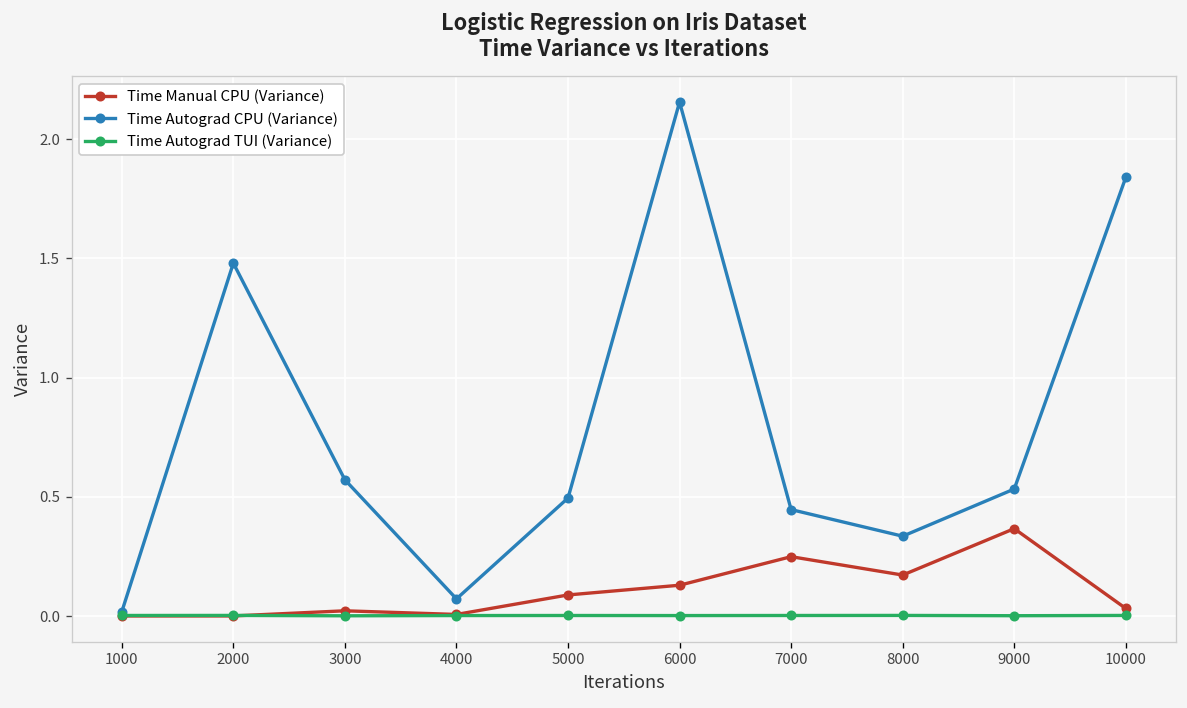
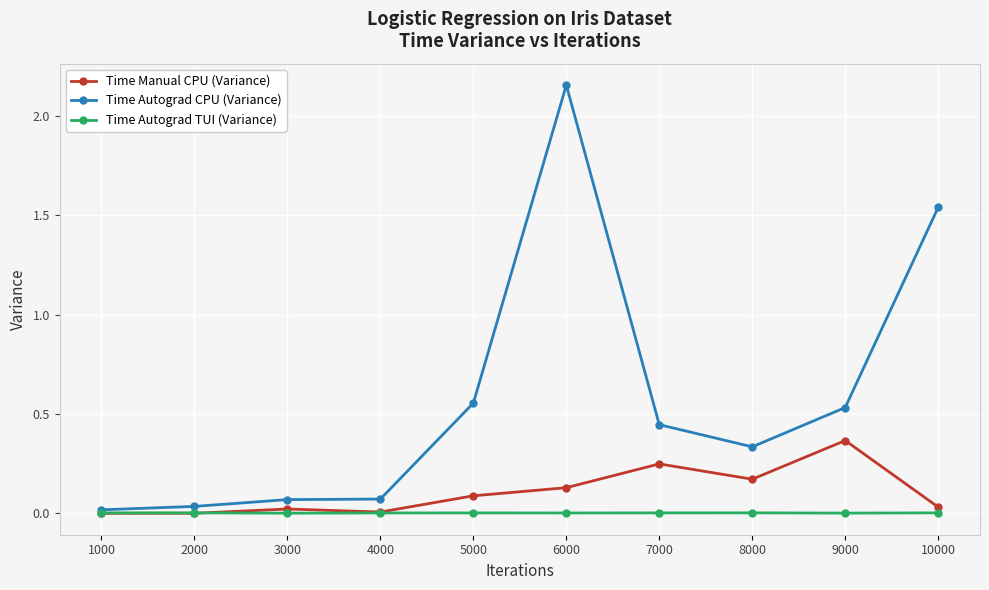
Time Autograd CPU (Variance), 2000: 1.48 -> 0.04
Time Autograd CPU (Variance), 3000: 0.57 -> 0.07
Time Autograd CPU (Variance), 5000: 0.49 -> 0.55
Time Autograd CPU (Variance), 10000: 1.84 -> 1.54
